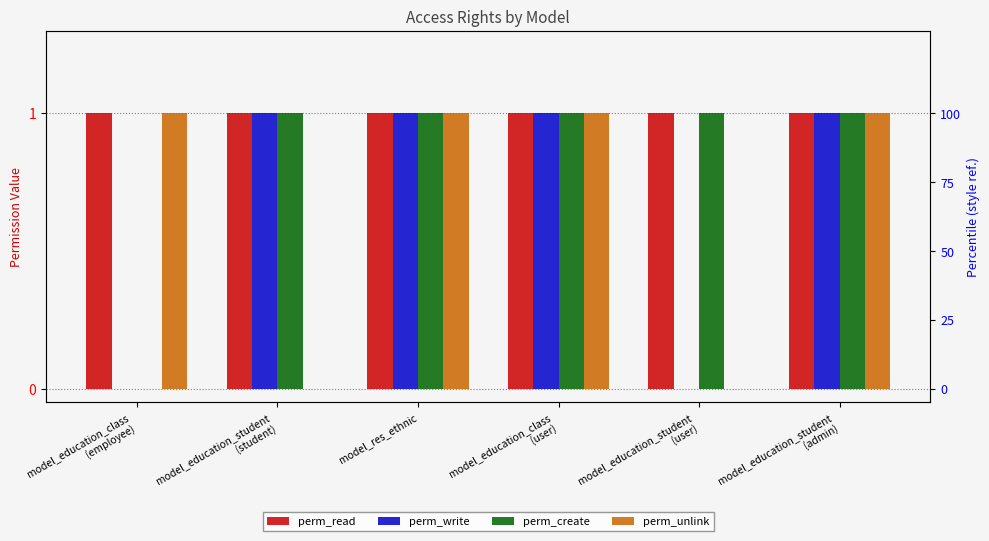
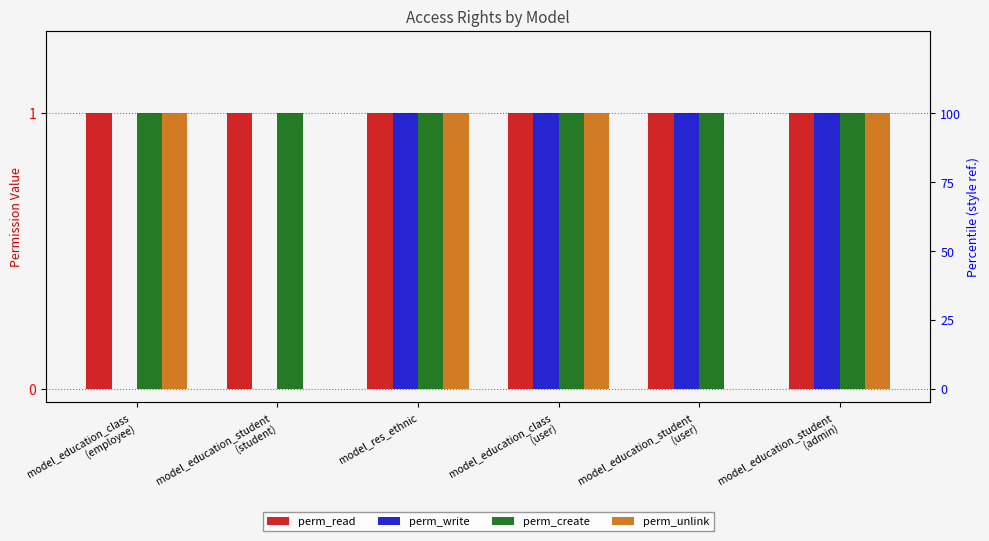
perm_create, model_education_class (employee): 0 -> 1
perm_write, model_education_student (student): 1 -> 0
perm_write, model_education_student (user): 0 -> 1
